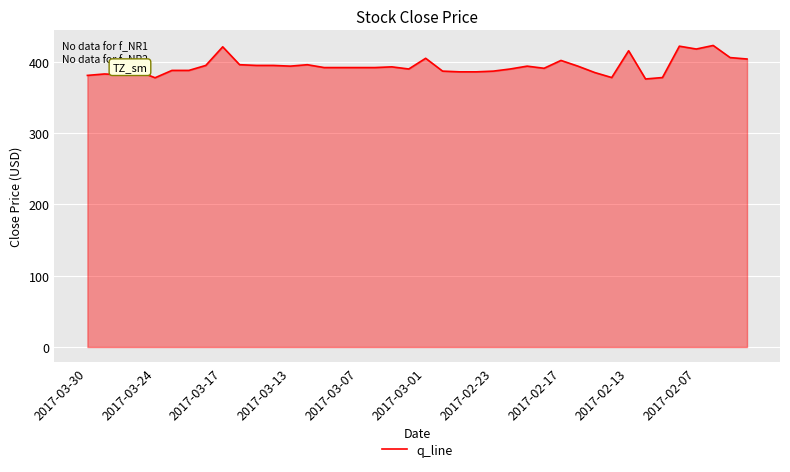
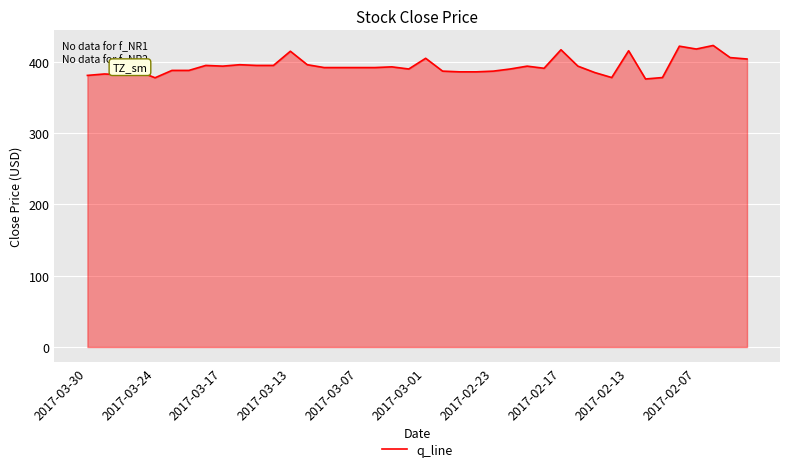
2017-03-17: 420 -> 390
2017-03-13: 390 -> 410
2017-02-17: 400 -> 420
